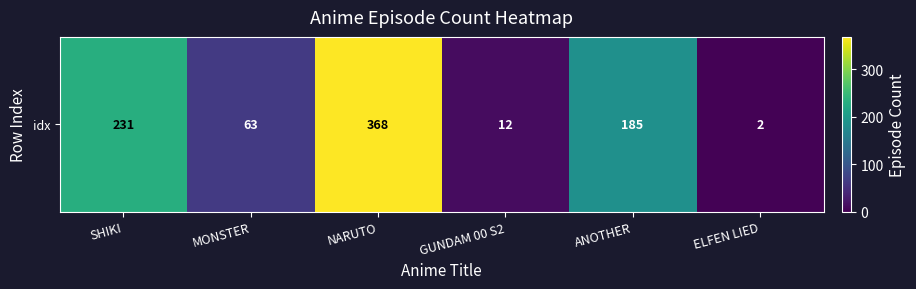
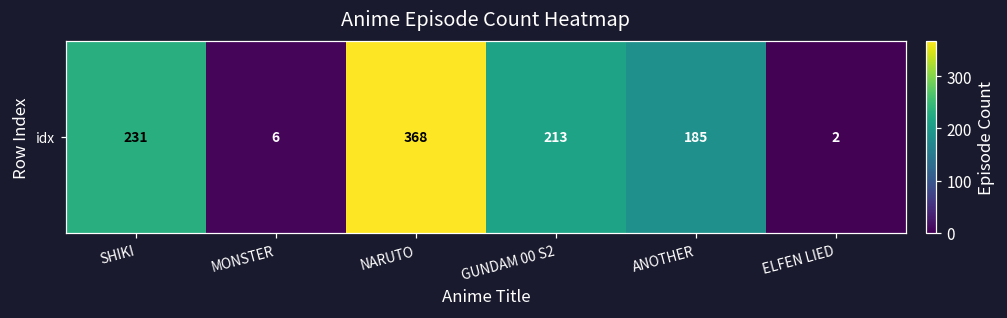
idx, MONSTER: 63 -> 6
idx, GUNDAM 00 S2: 12 -> 213
